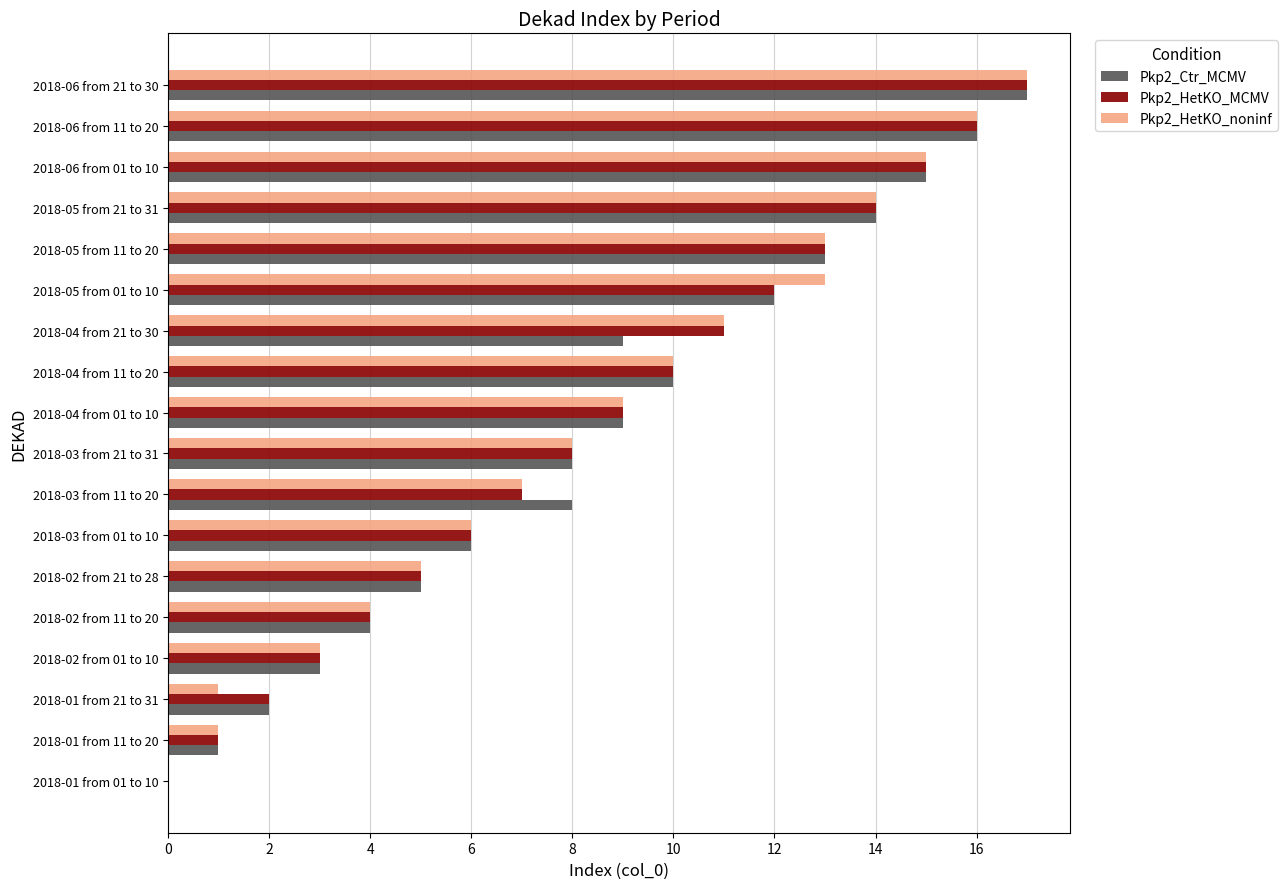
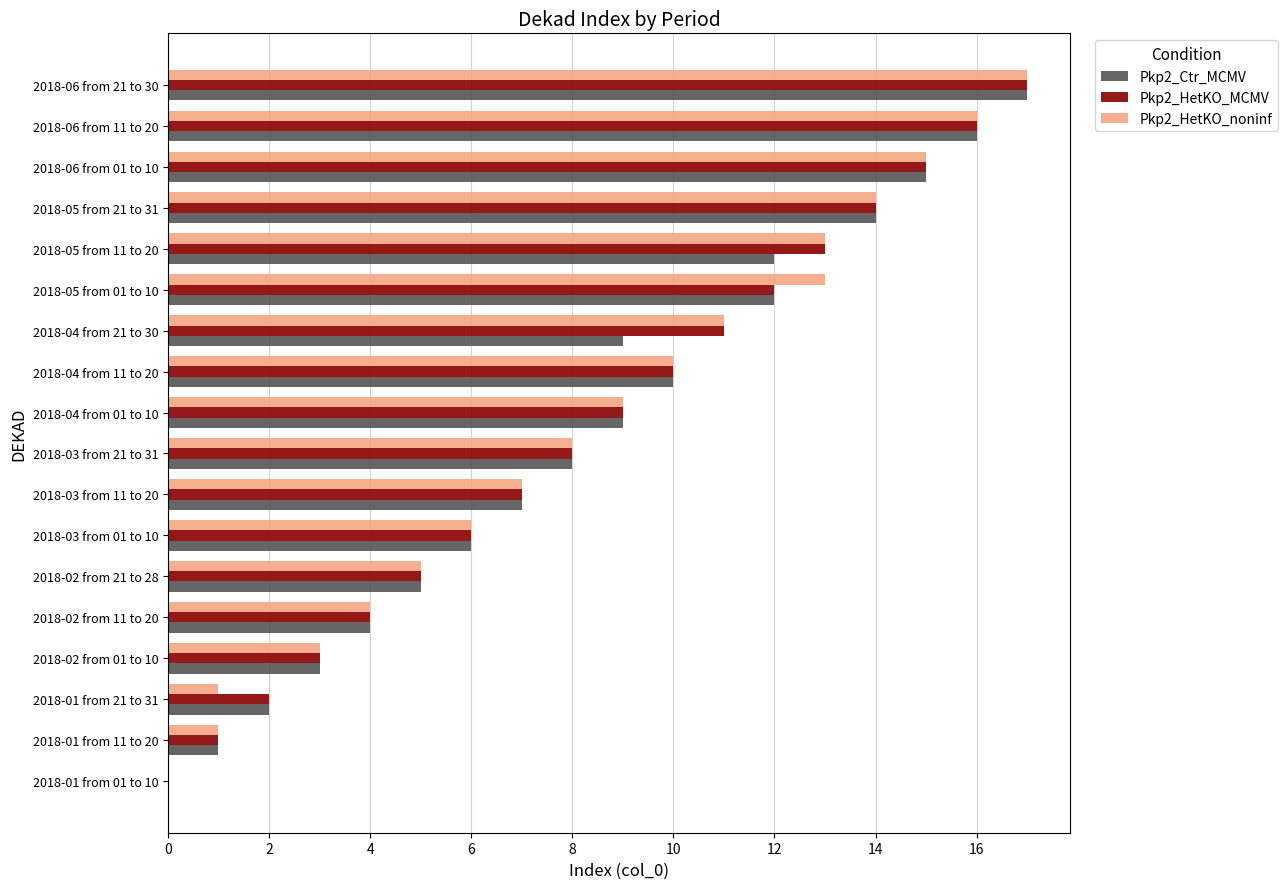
Pkp2_Ctr_MCMV, 2018-05 from 11 to 20: 13 -> 12
Pkp2_Ctr_MCMV, 2018-03 from 11 to 20: 8 -> 7
